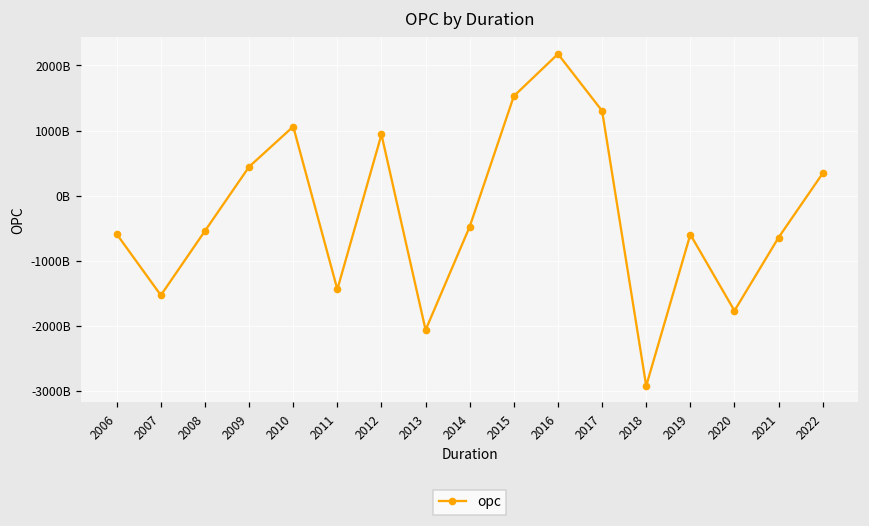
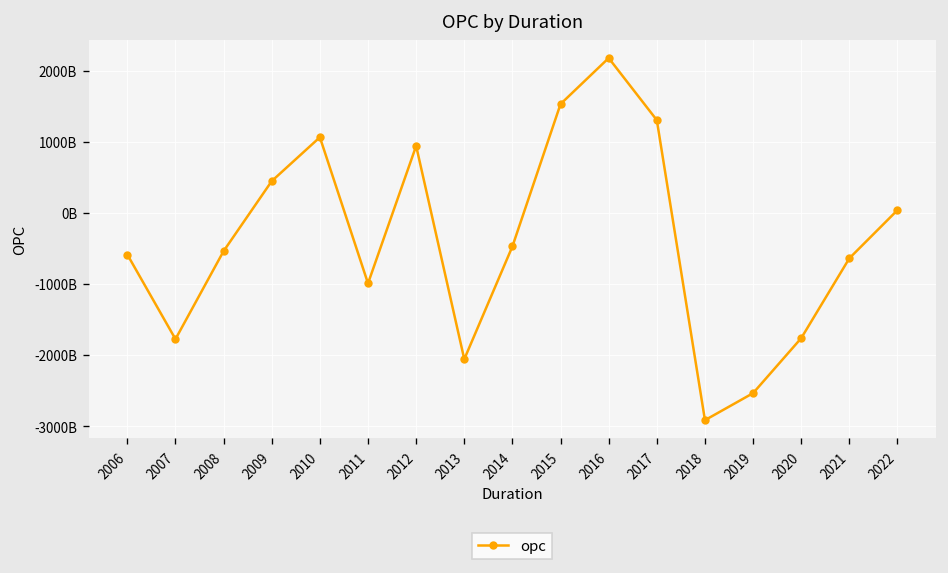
2007: -1500000000000 -> -1800000000000
2011: -1400000000000 -> -1000000000000
2019: -600000000000 -> -2500000000000
2022: 300000000000 -> 0
